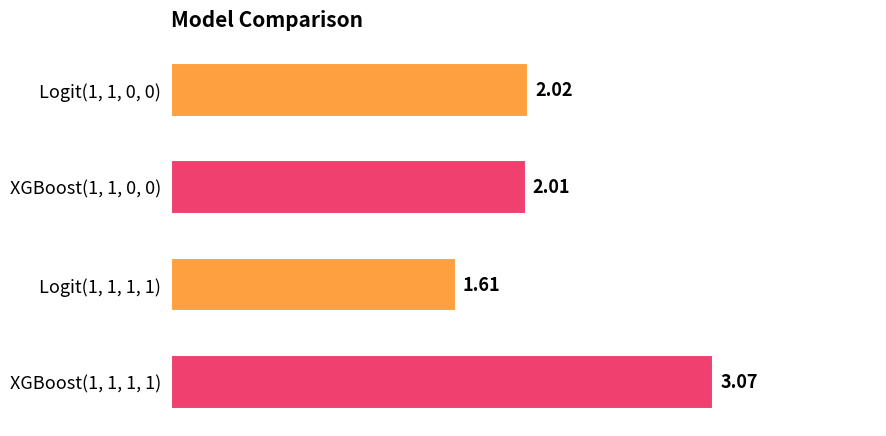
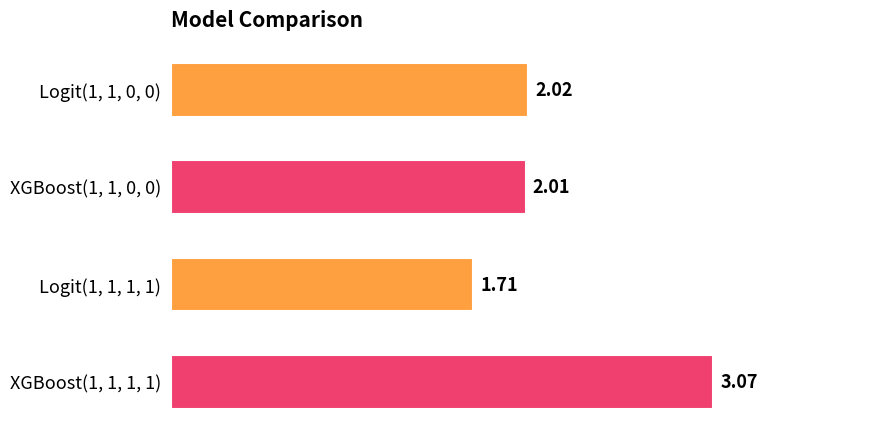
Logit(1, 1, 1, 1): 1.61 -> 1.71
